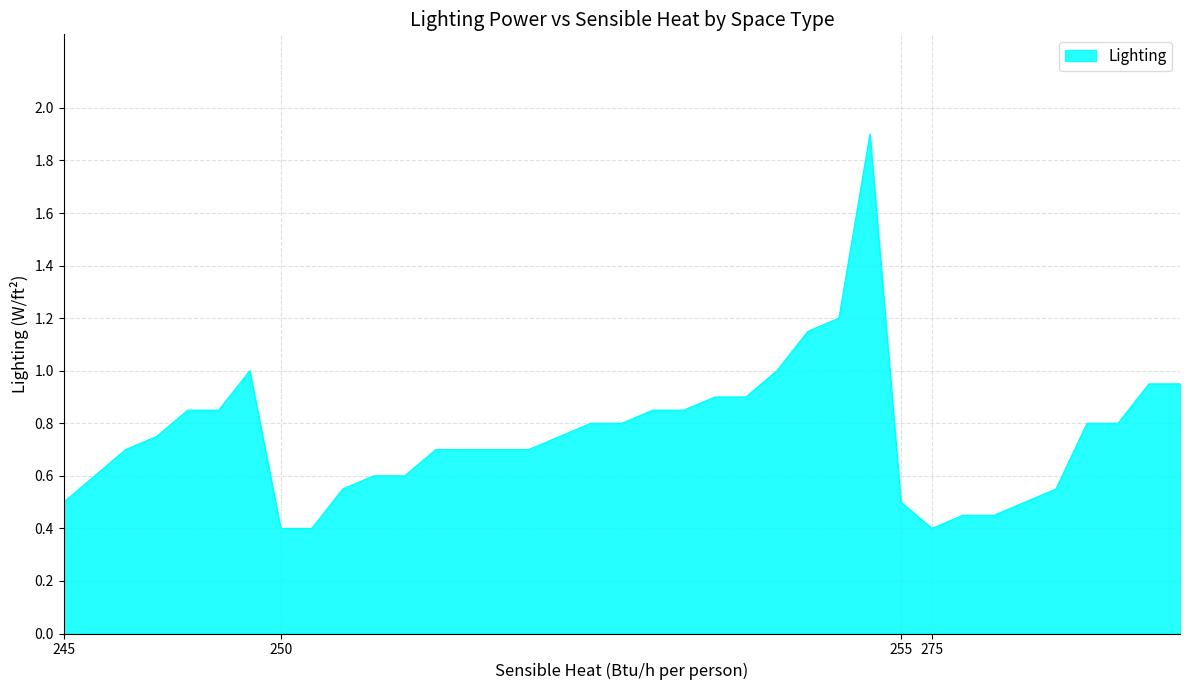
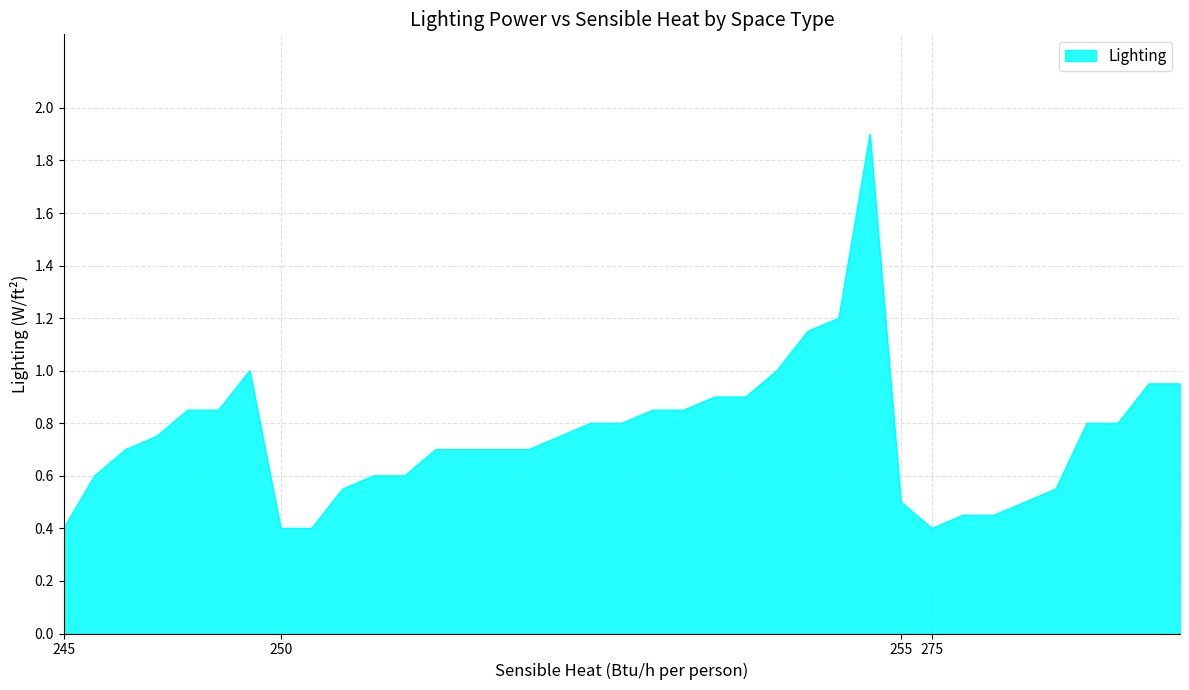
245: 0.5 -> 0.4
